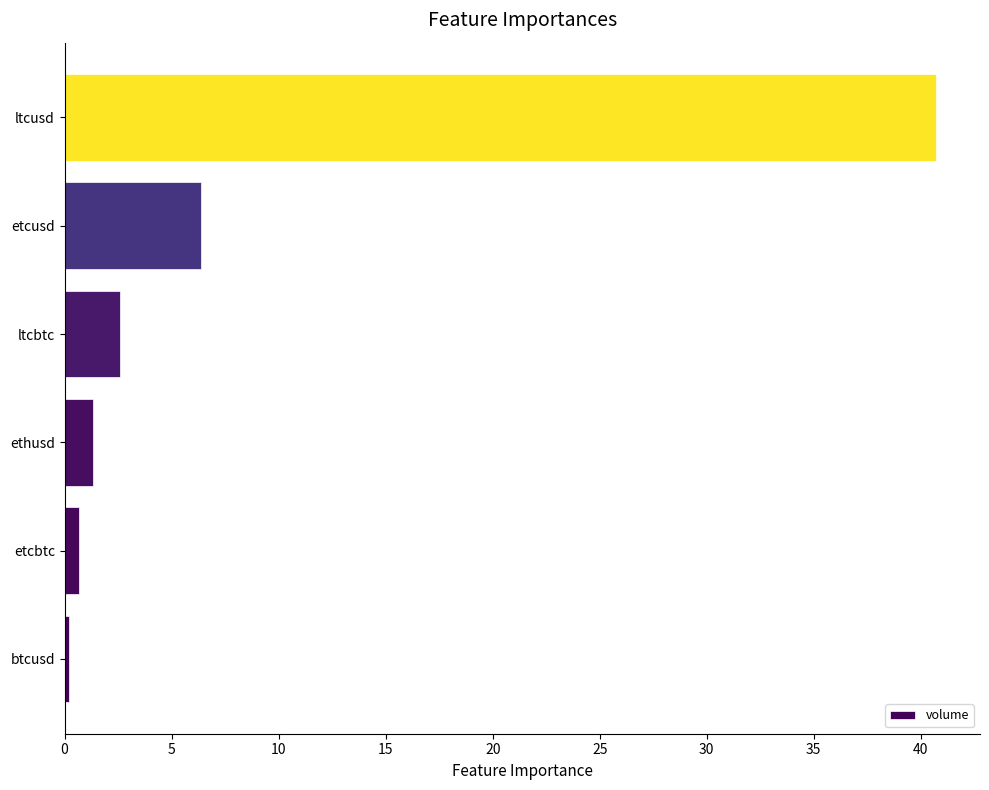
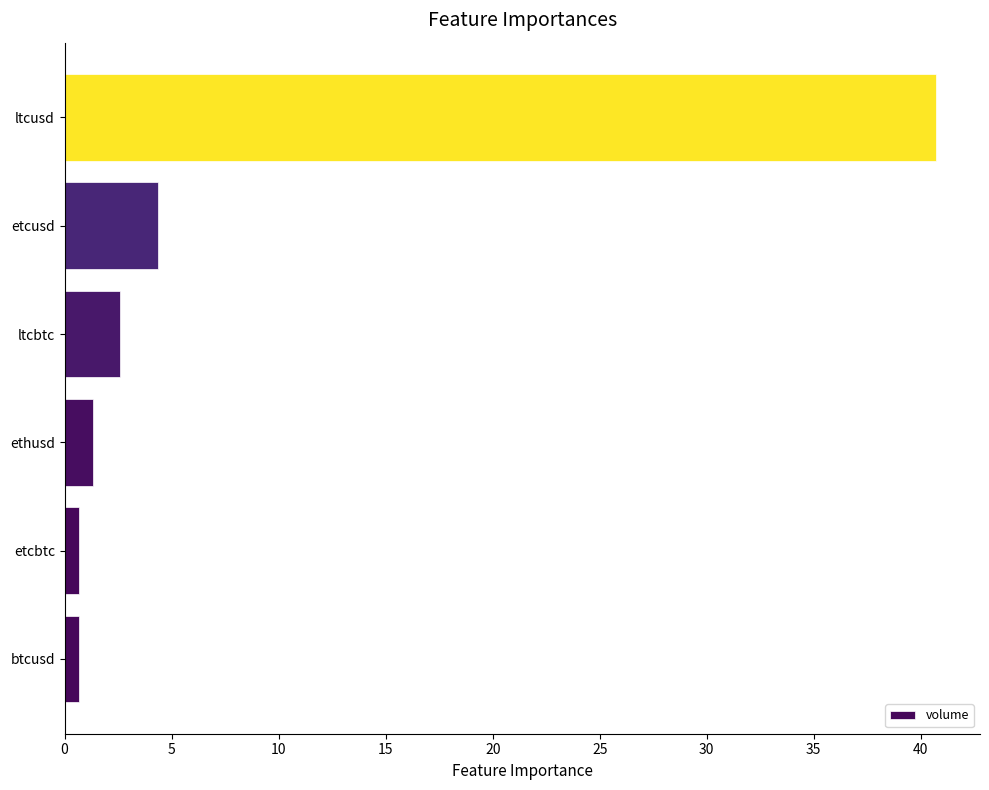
etcusd: 6.4 -> 4.4
btcusd: 0.2 -> 0.7
